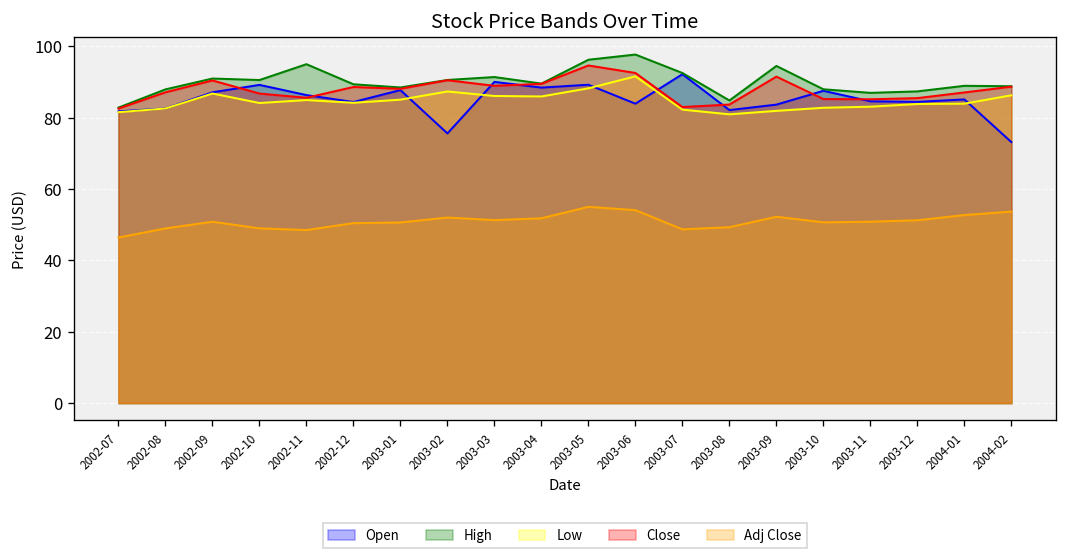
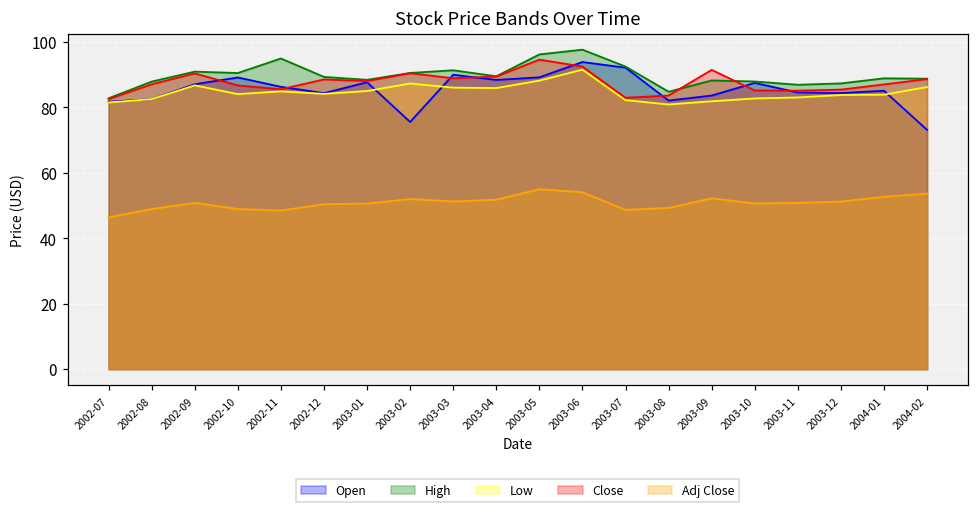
Open, 2003-06: 84 -> 94
High, 2003-09: 94 -> 88
